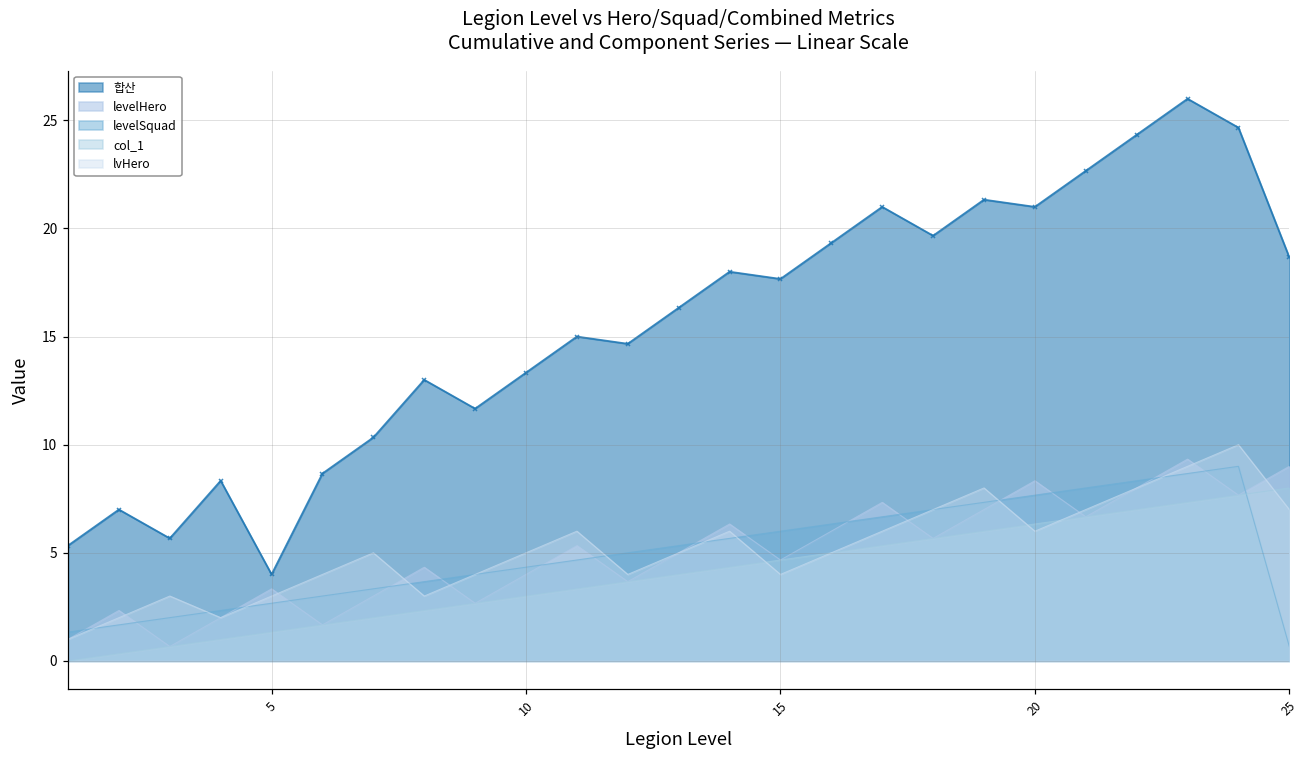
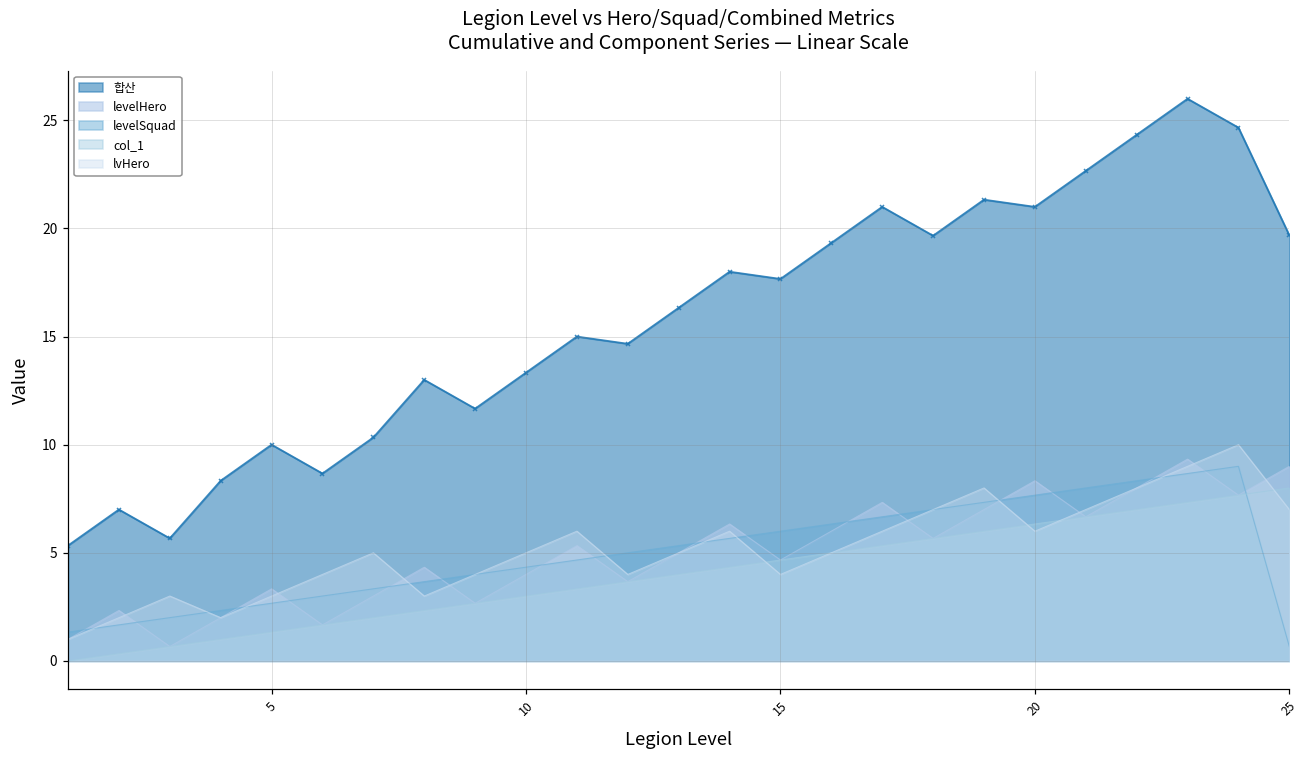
합산, 5: 4 -> 10
합산, 25: 18.7 -> 19.7
